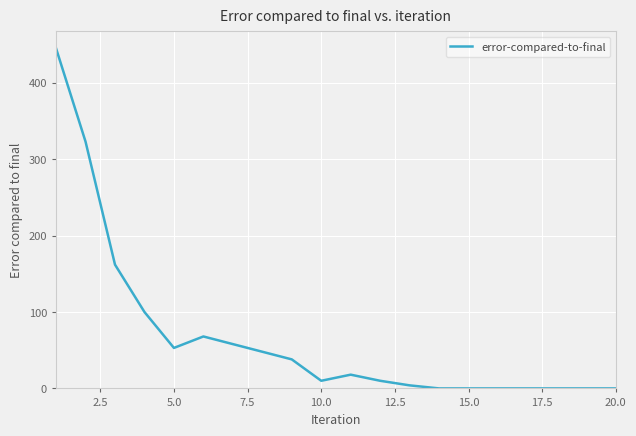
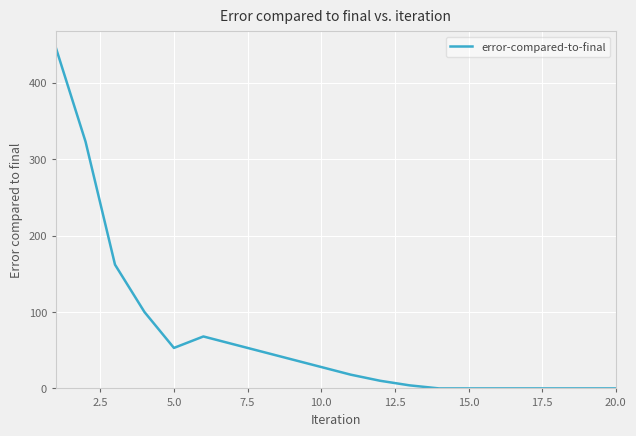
10.0: 10 -> 30
